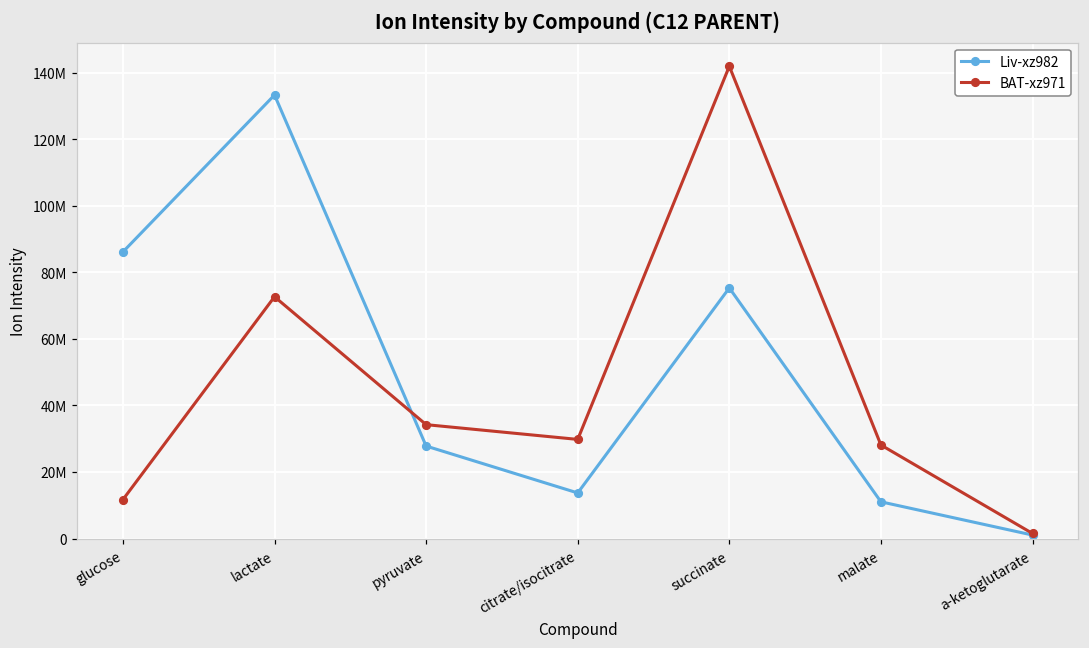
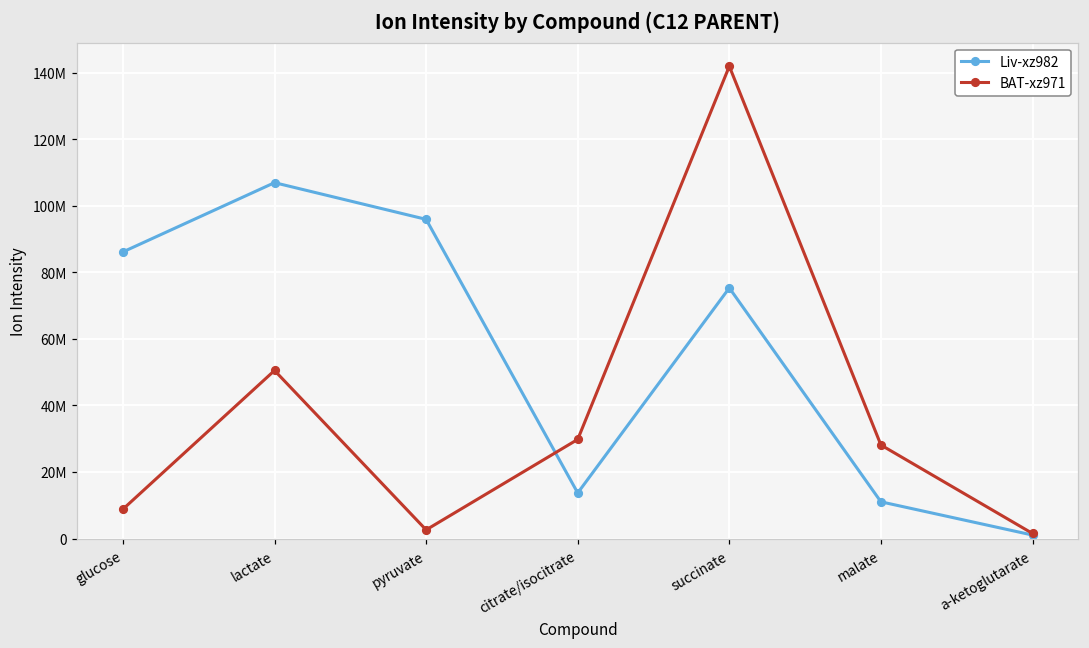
BAT-xz971, glucose: 12000000 -> 9000000
Liv-xz982, lactate: 133000000 -> 107000000
BAT-xz971, lactate: 73000000 -> 51000000
Liv-xz982, pyruvate: 28000000 -> 96000000
BAT-xz971, pyruvate: 34000000 -> 3000000
